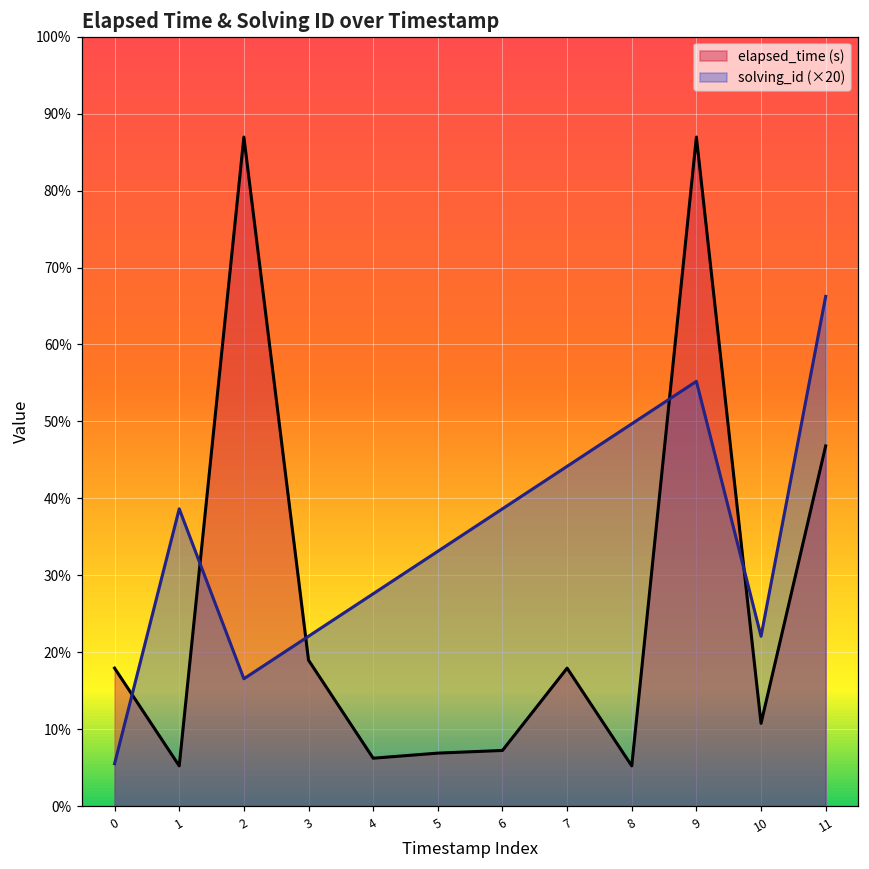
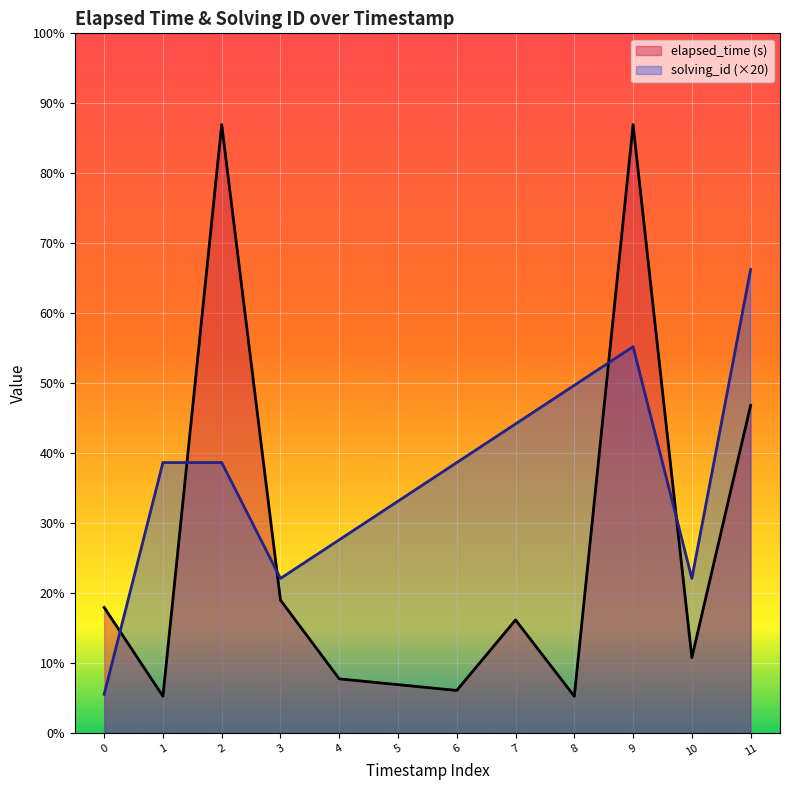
solving_id (×20), 2: 17% -> 39%
elapsed_time (s), 4: 6% -> 8%
elapsed_time (s), 6: 7% -> 6%
elapsed_time (s), 7: 18% -> 16%
